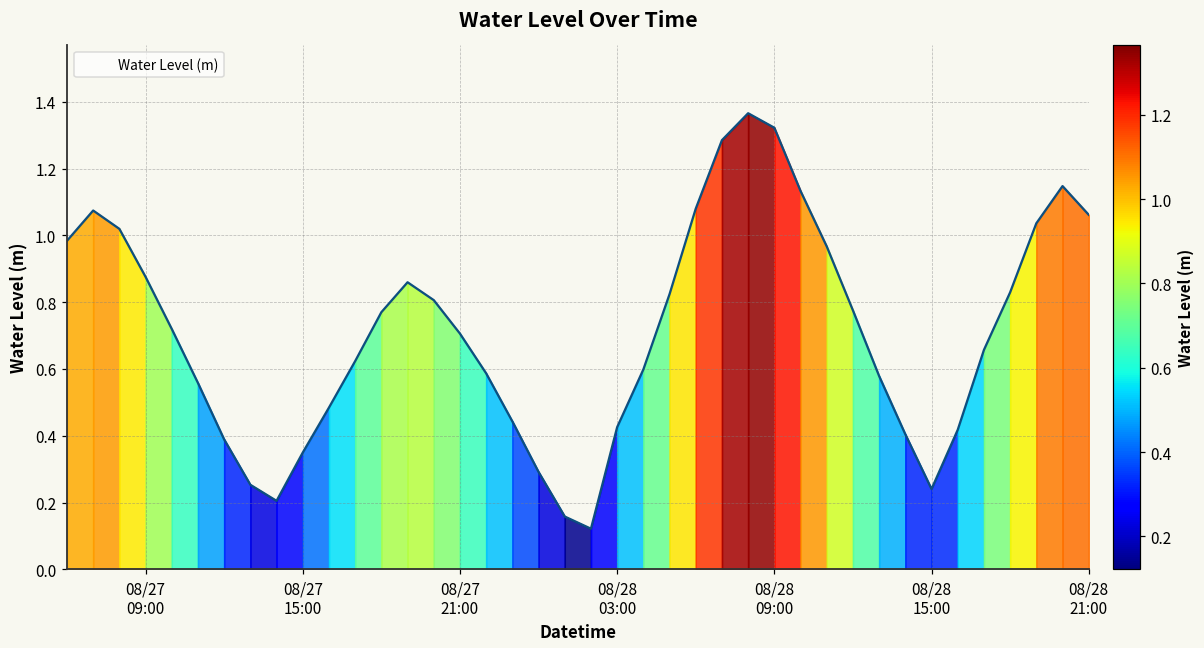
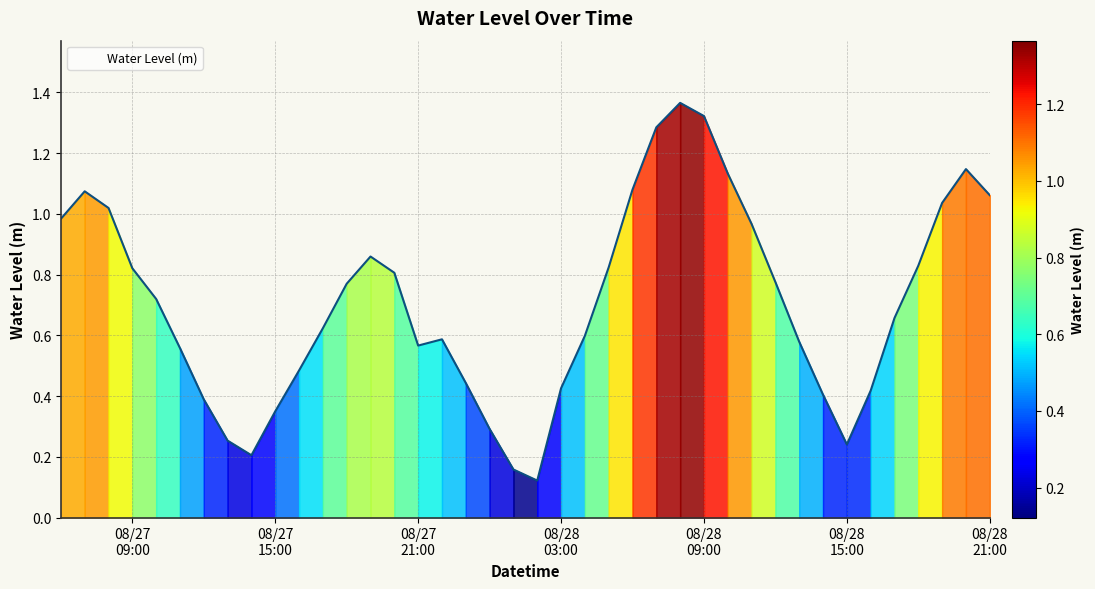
Water Level (m), 08/27 09:00: 0.88 -> 0.82
Water Level (m), 08/27 21:00: 0.71 -> 0.57
